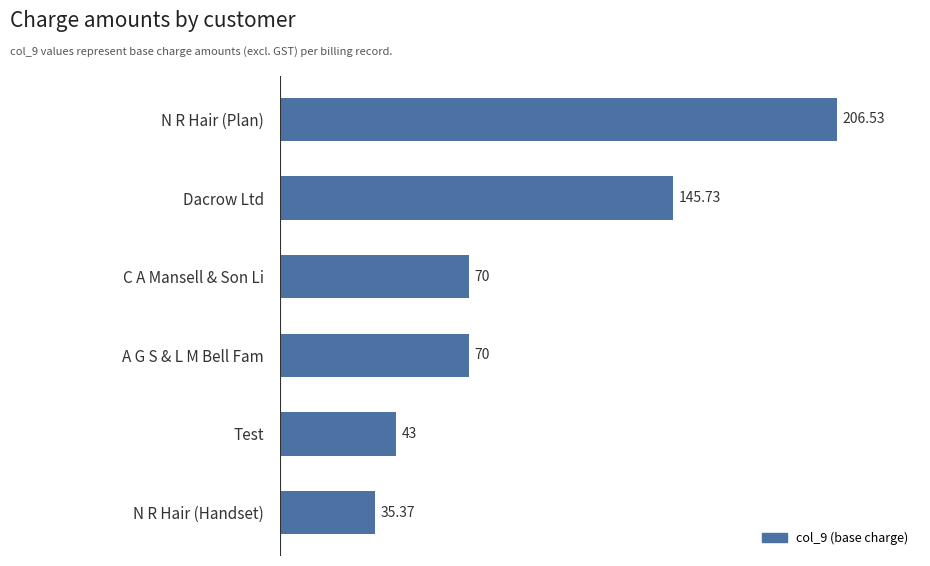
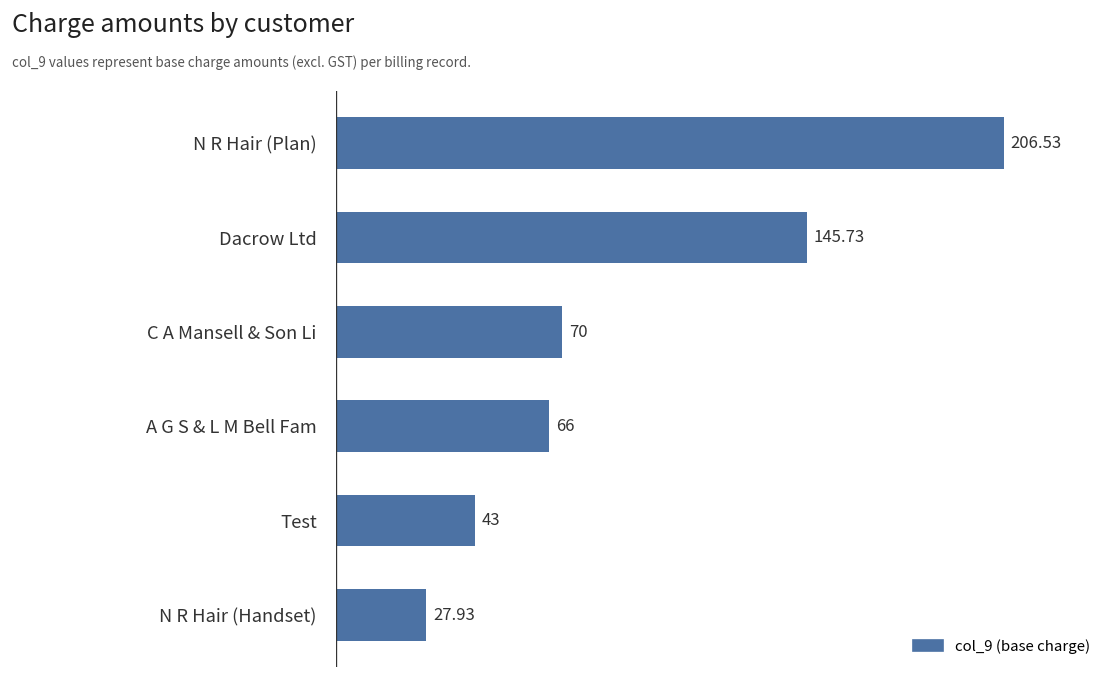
A G S & L M Bell Fam: 70 -> 66
N R Hair (Handset): 35.37 -> 27.93
